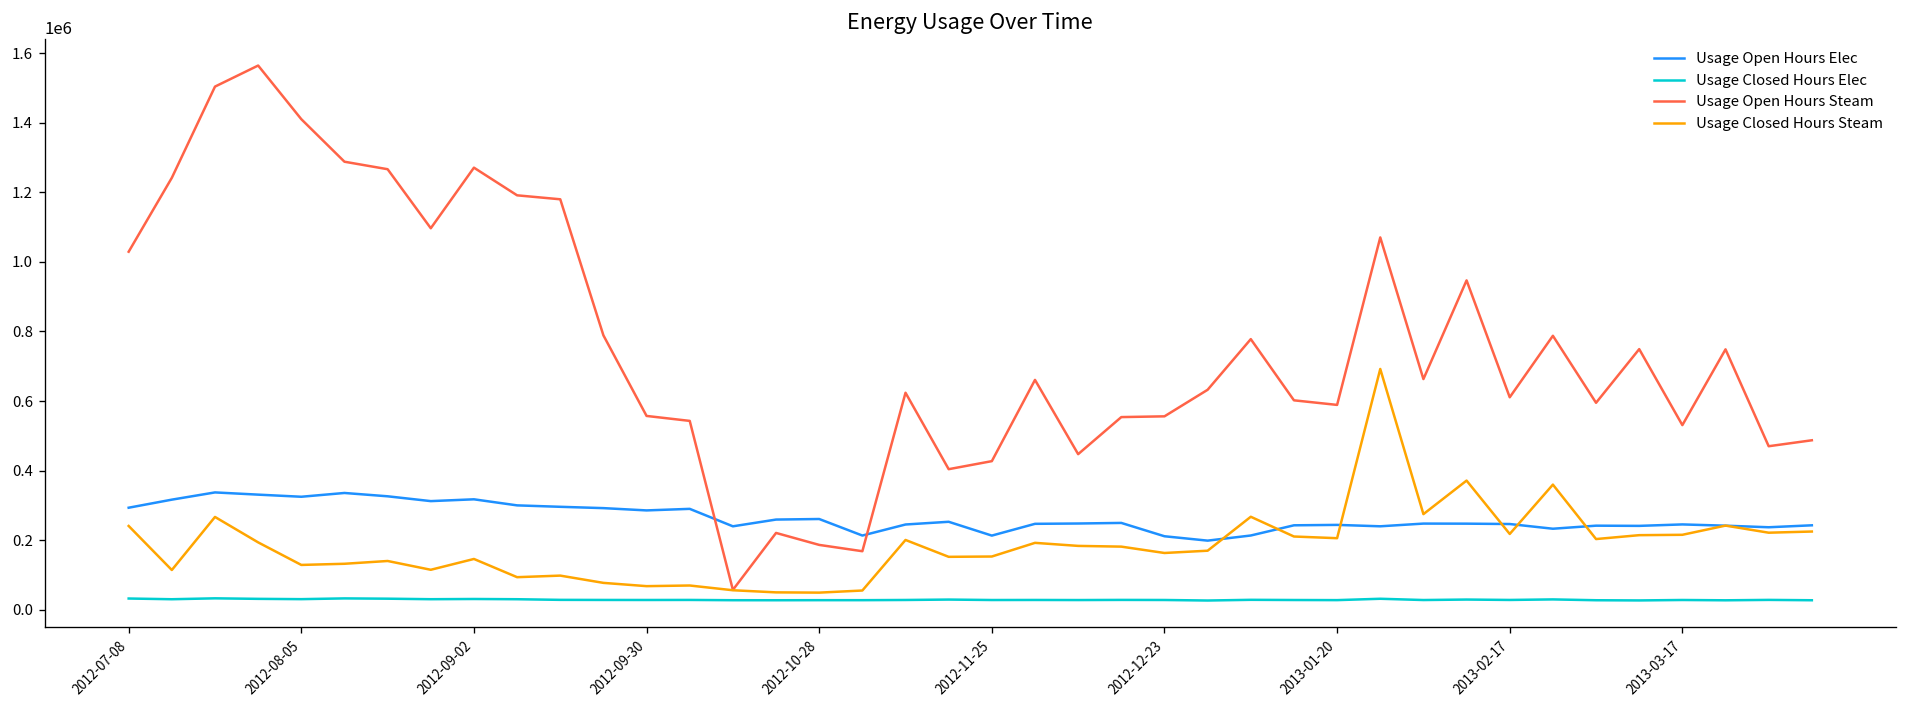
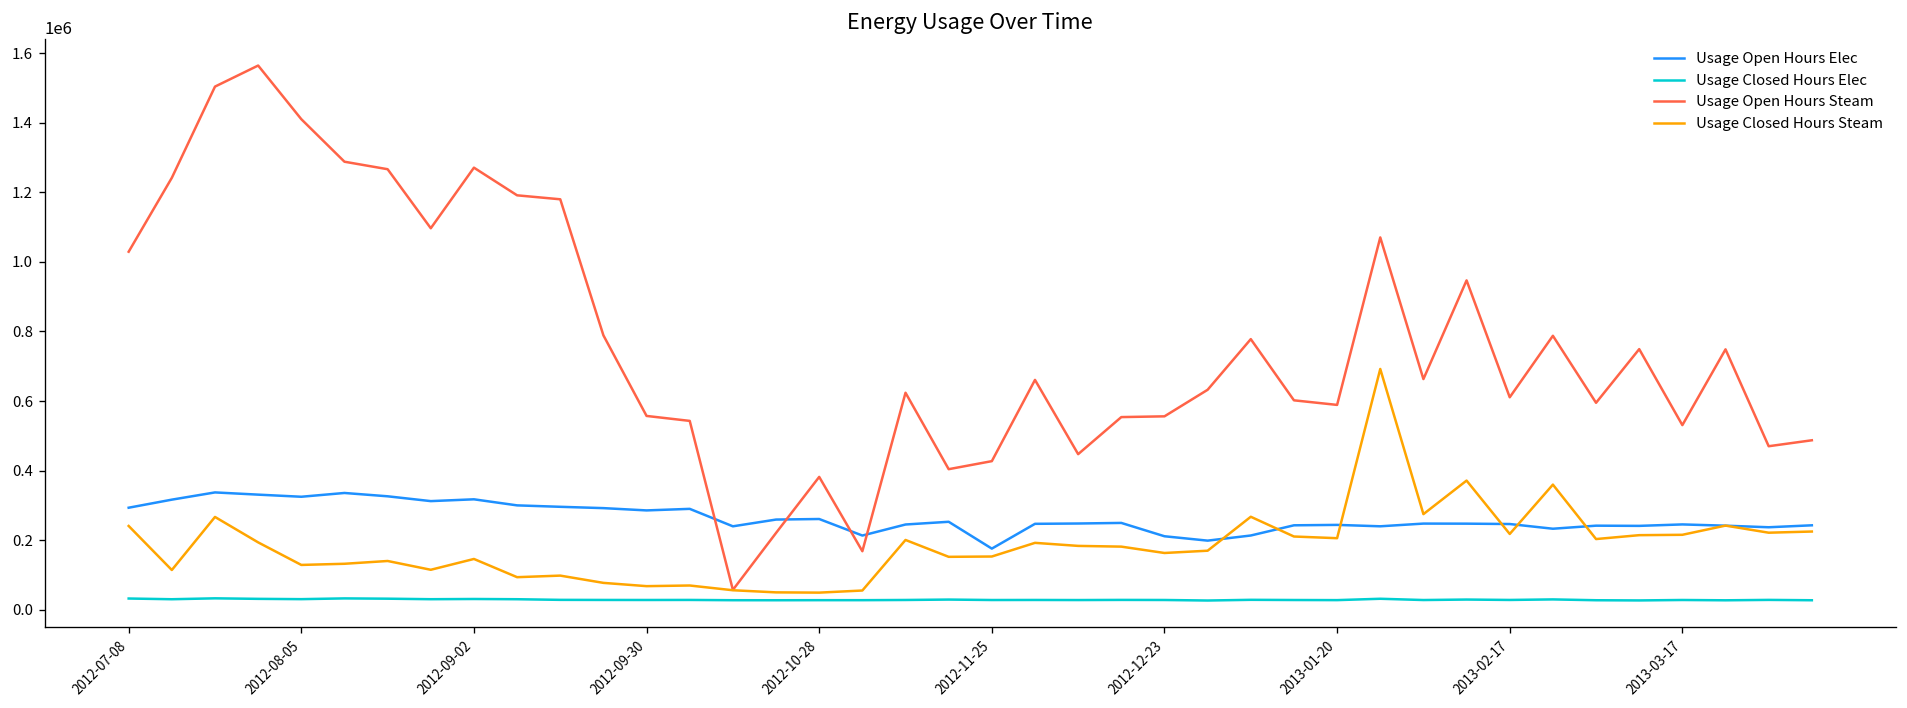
Usage Open Hours Steam, 2012-10-28: 190000 -> 380000
Usage Open Hours Elec, 2012-11-25: 210000 -> 180000
